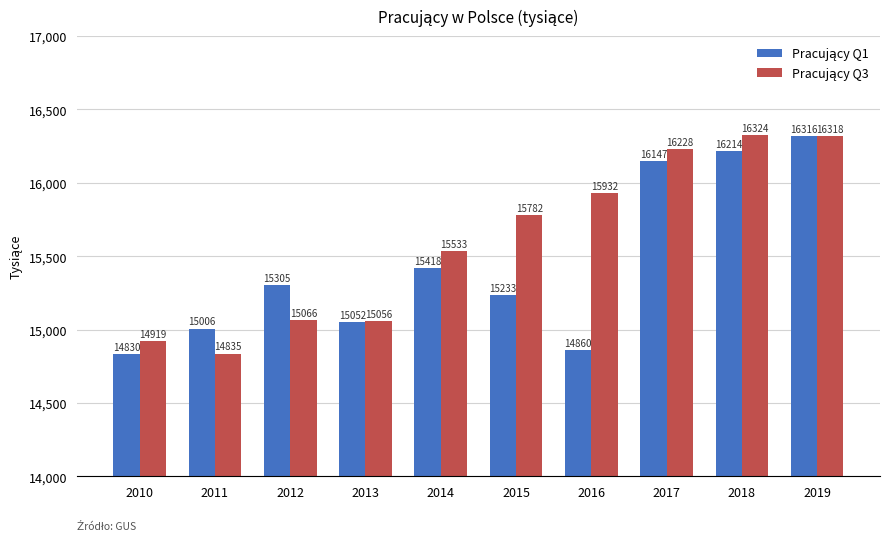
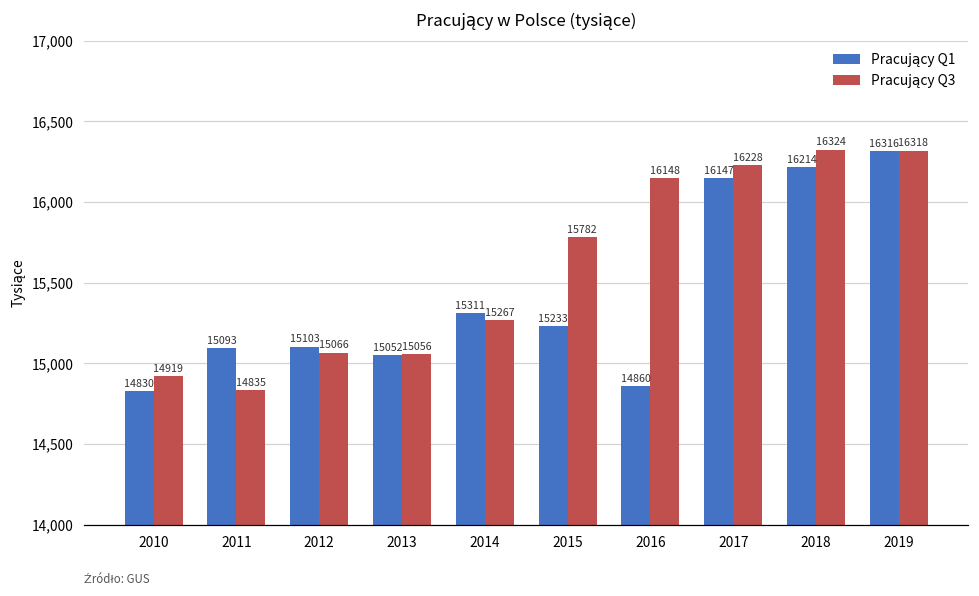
Pracujący Q1, 2011: 15006 -> 15093
Pracujący Q1, 2012: 15305 -> 15103
Pracujący Q1, 2014: 15418 -> 15311
Pracujący Q3, 2014: 15533 -> 15267
Pracujący Q3, 2016: 15932 -> 16148
